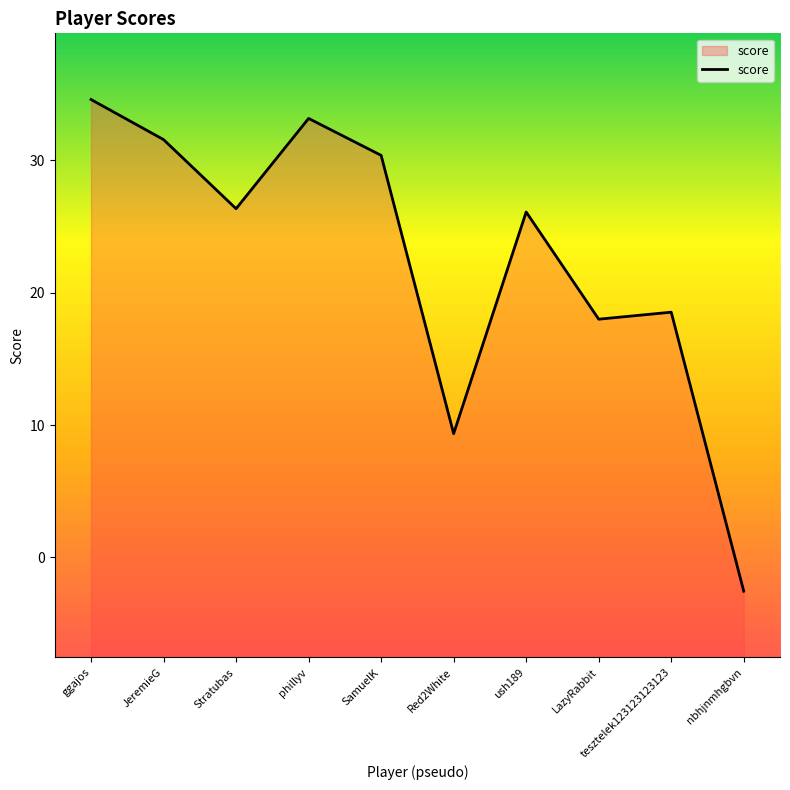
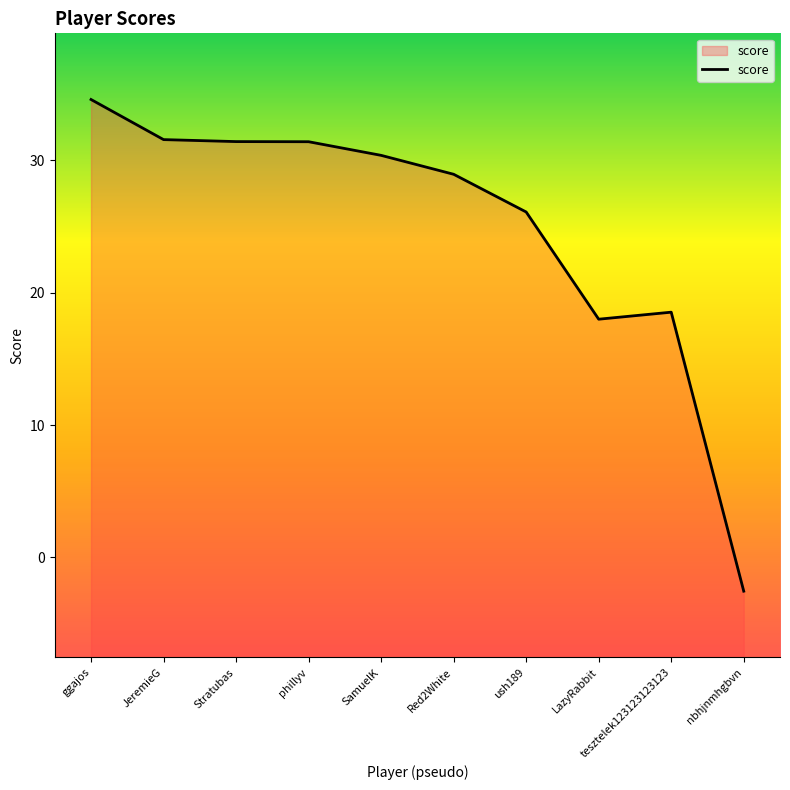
Stratubas: 26.4 -> 31.4
phillyv: 33.2 -> 31.4
Red2White: 9.4 -> 29.0
